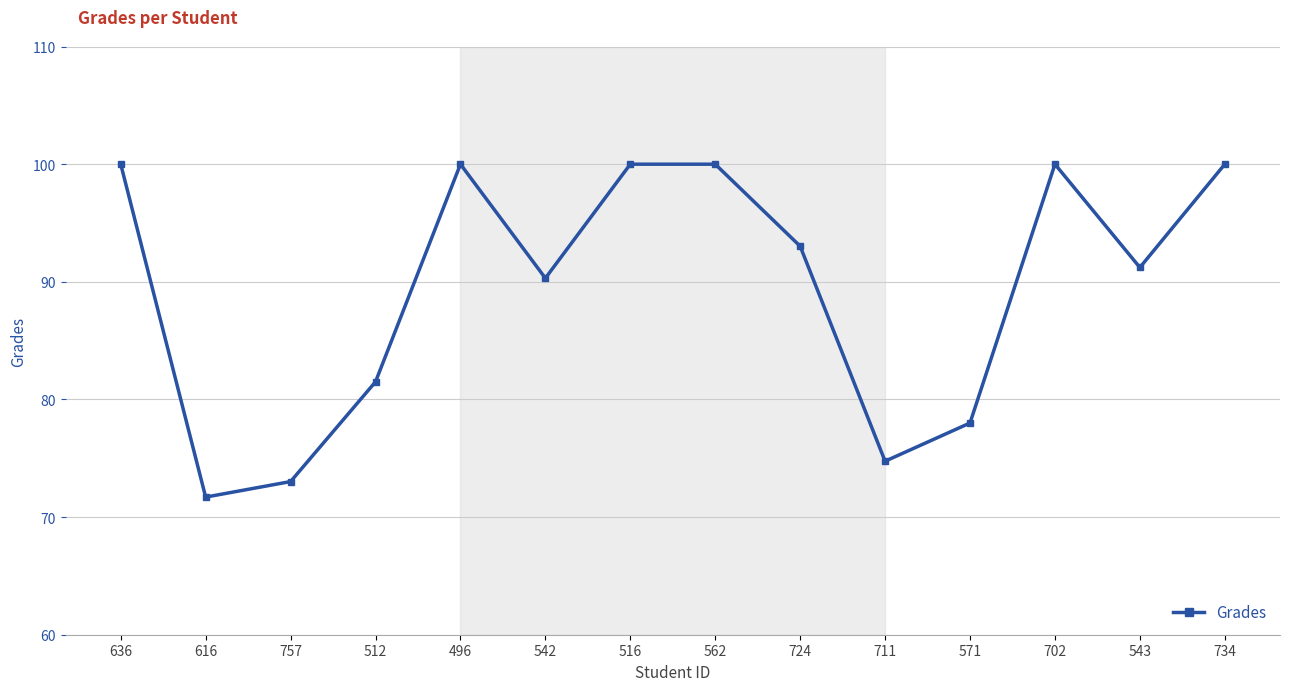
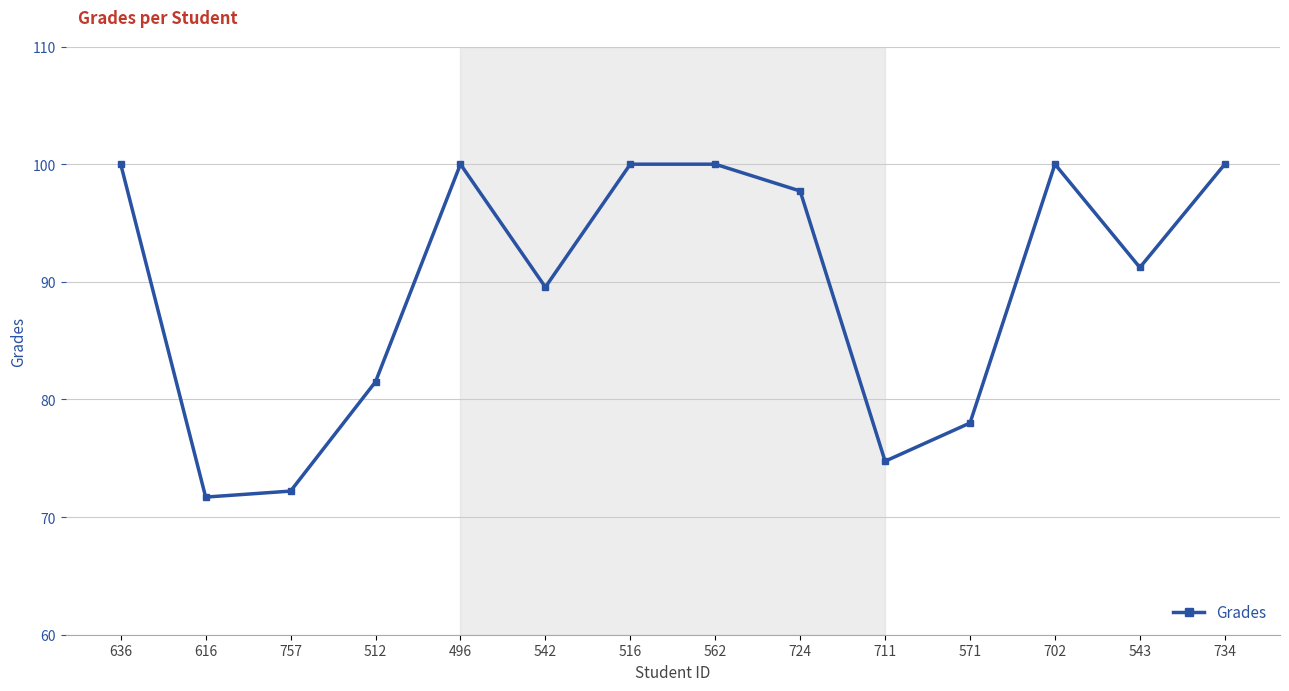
757: 73.0 -> 72.2
542: 90.3 -> 89.6
724: 93.0 -> 97.7
